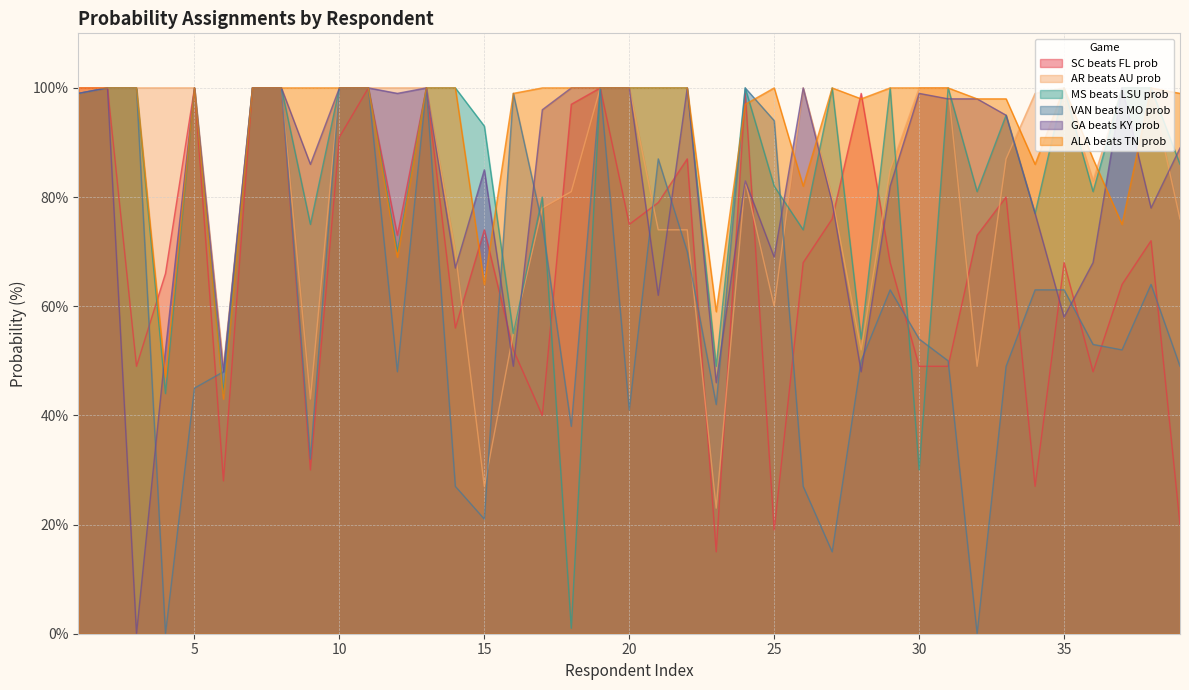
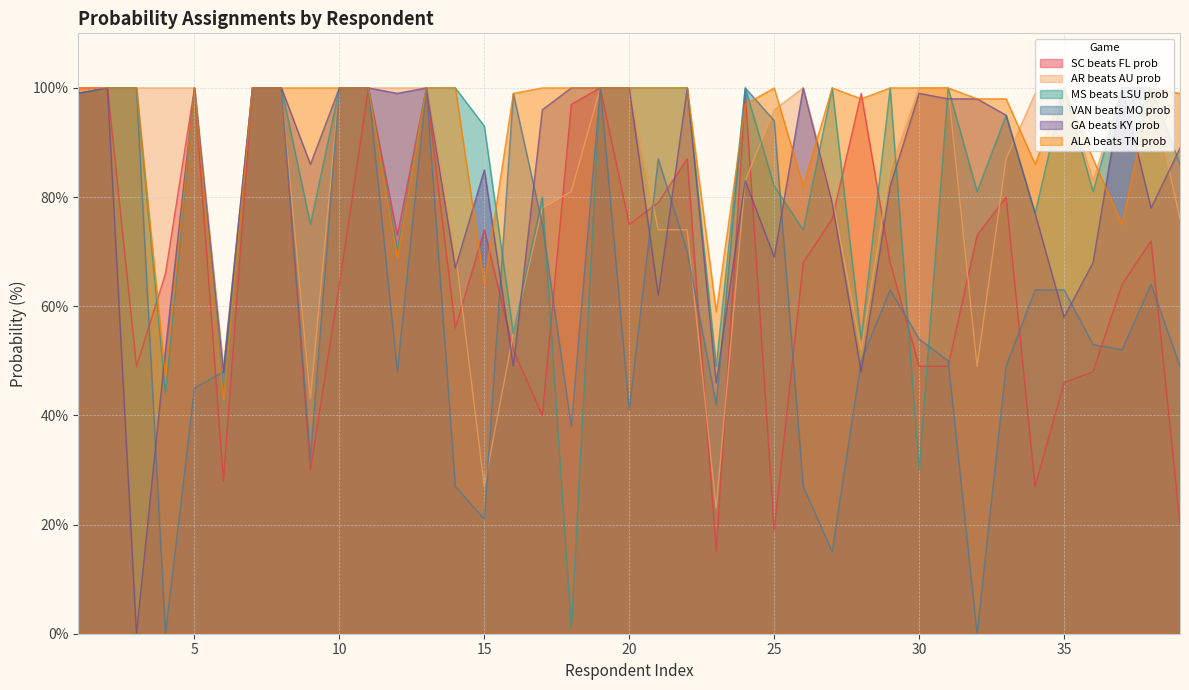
SC beats FL prob, 10: 91% -> 64%
AR beats AU prob, 25: 60% -> 96%
SC beats FL prob, 35: 68% -> 46%
